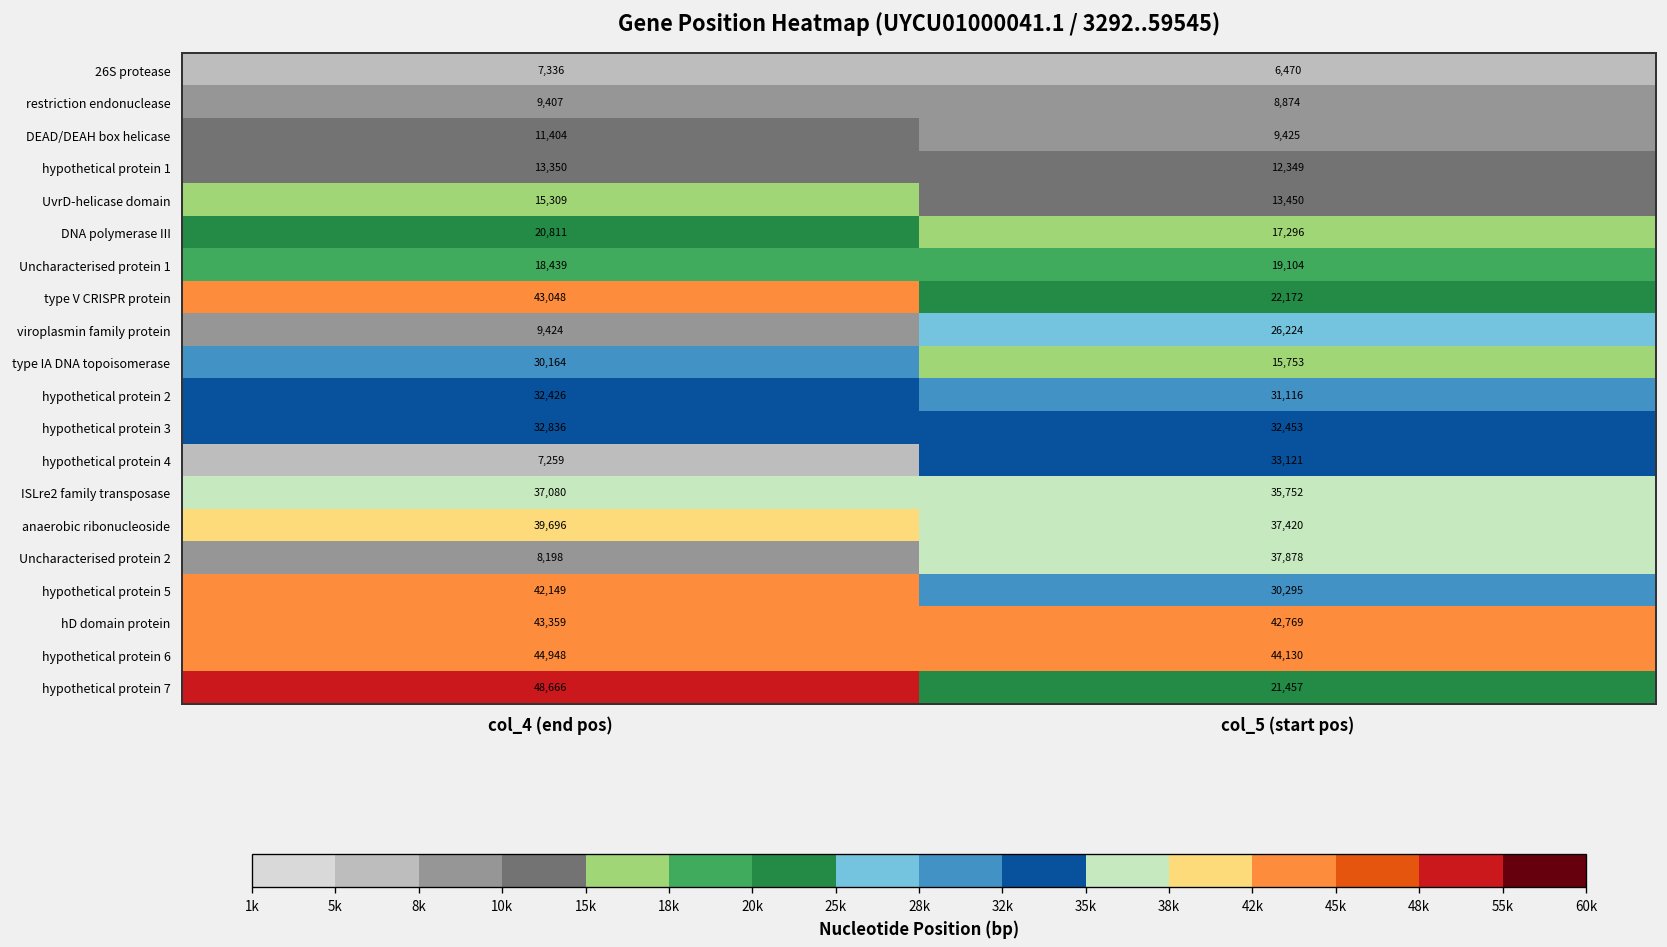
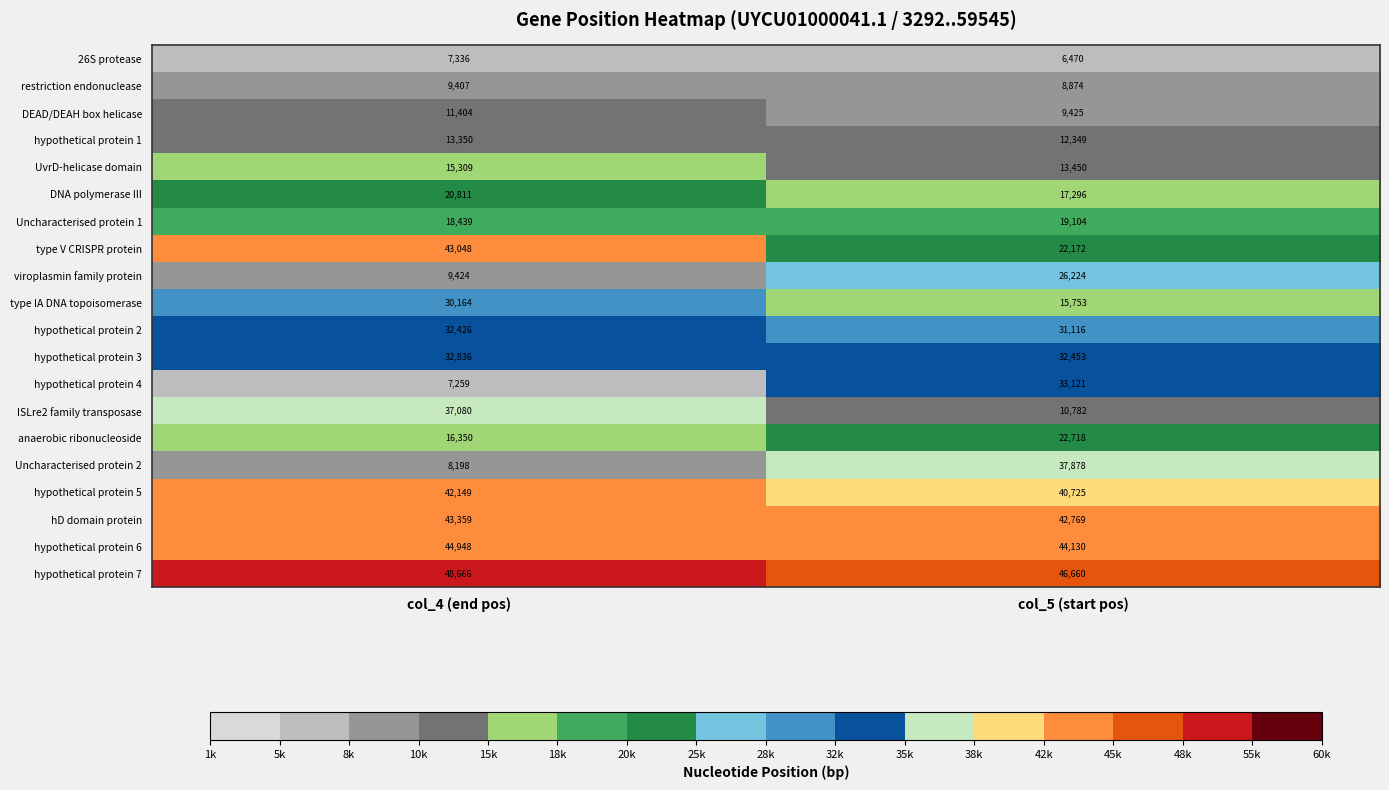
ISLre2 family transposase, col_5 (start pos): 35,752 -> 10,782
anaerobic ribonucleoside, col_4 (end pos): 39,696 -> 16,350
anaerobic ribonucleoside, col_5 (start pos): 37,420 -> 22,718
hypothetical protein 5, col_5 (start pos): 30,295 -> 40,725
hypothetical protein 7, col_5 (start pos): 21,457 -> 46,660
